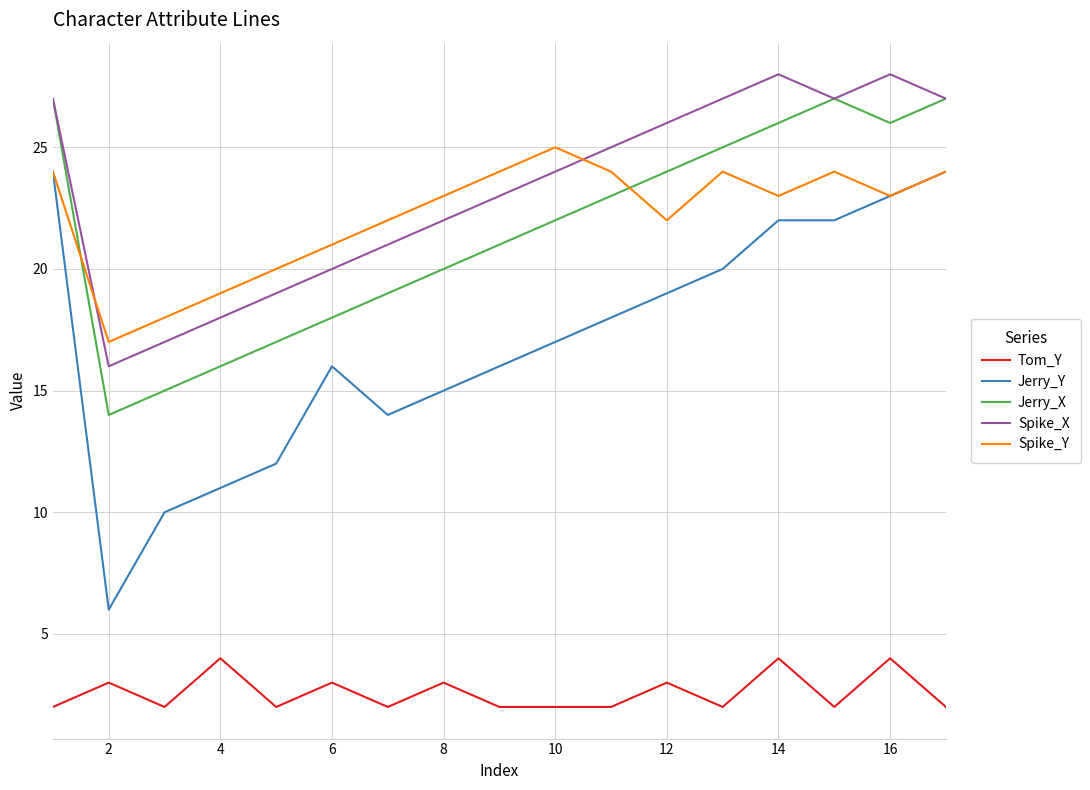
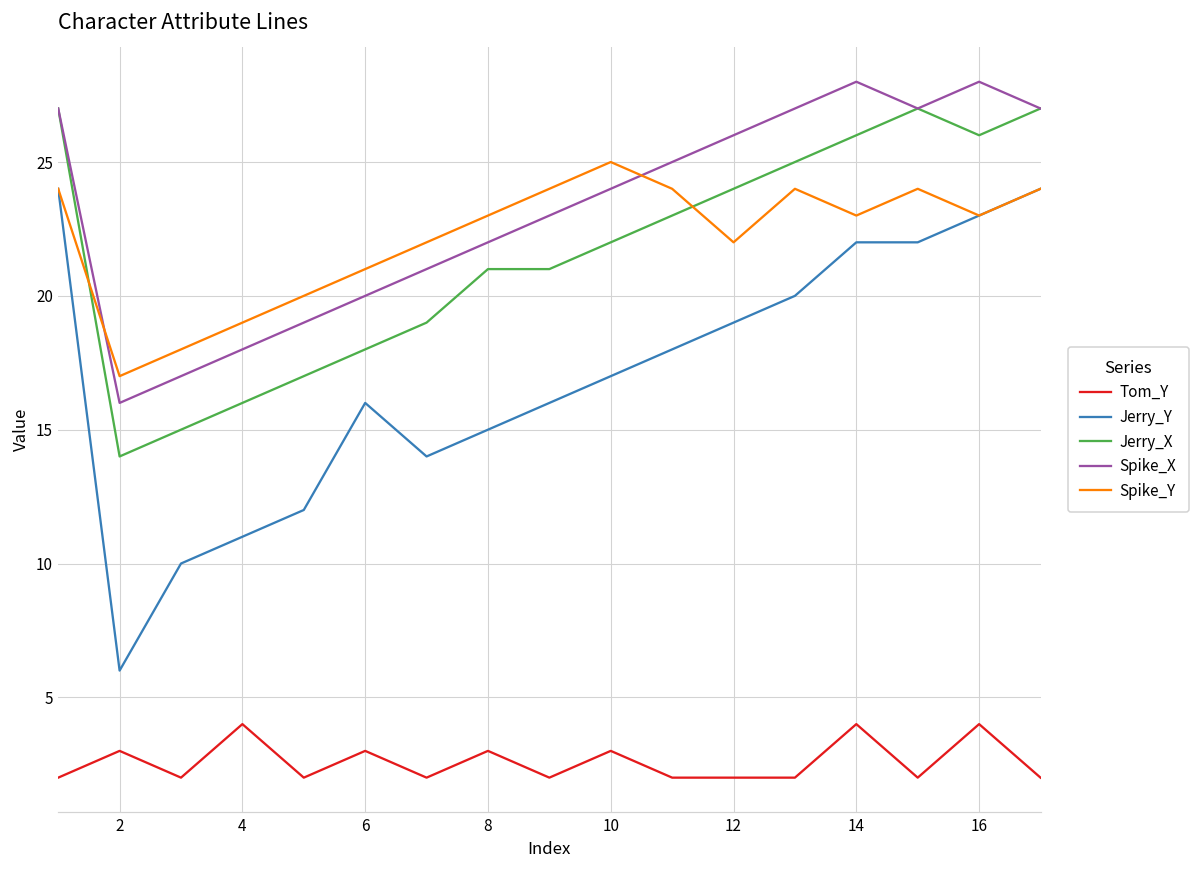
Jerry_X, 8: 20 -> 21
Tom_Y, 10: 2 -> 3
Tom_Y, 12: 3 -> 2
